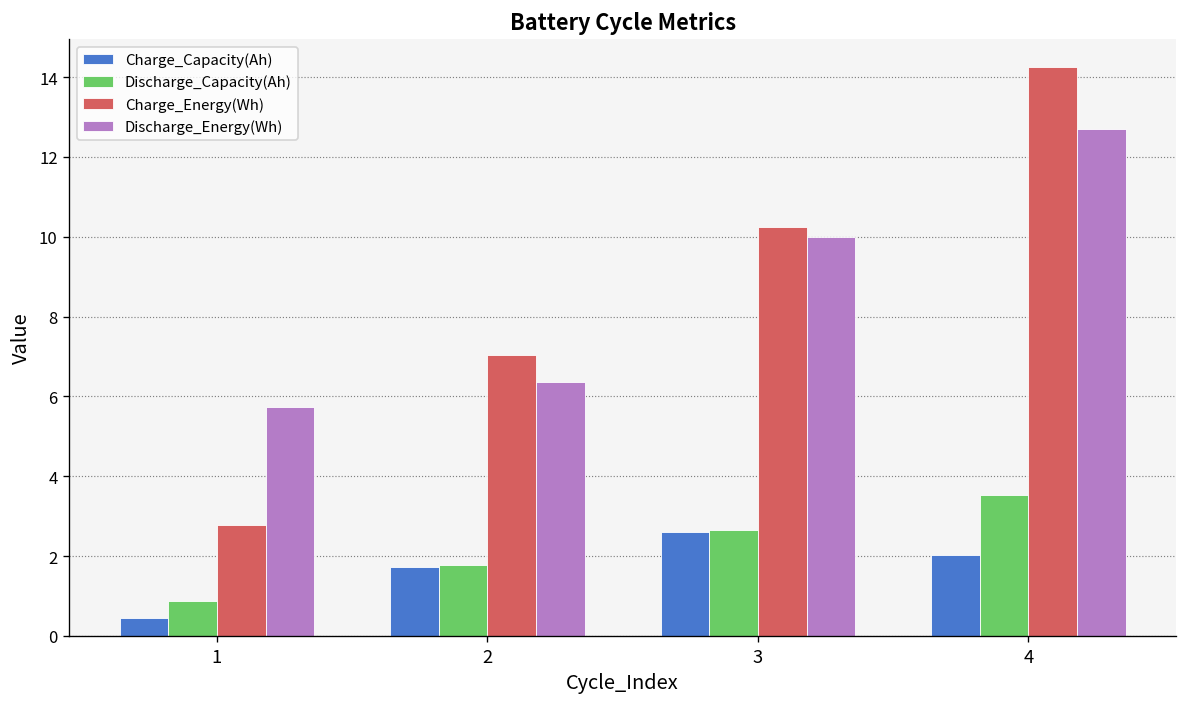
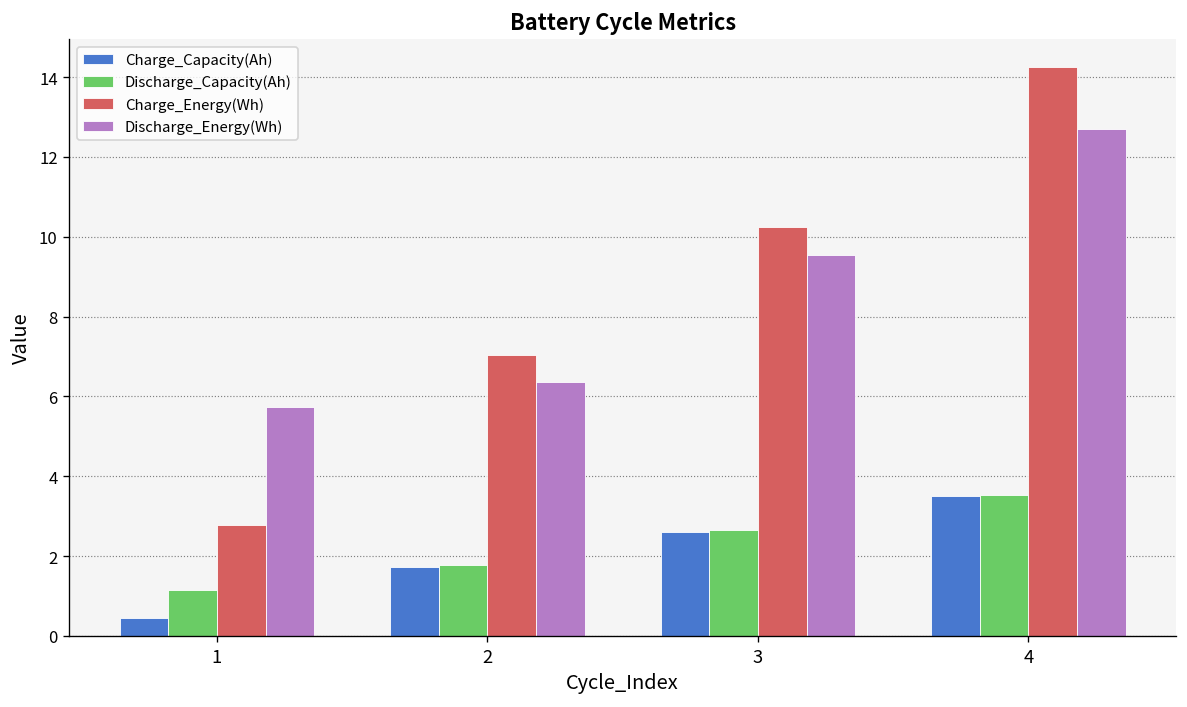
Discharge_Capacity(Ah), 1: 0.9 -> 1.2
Discharge_Energy(Wh), 3: 10.0 -> 9.5
Charge_Capacity(Ah), 4: 2.0 -> 3.5
